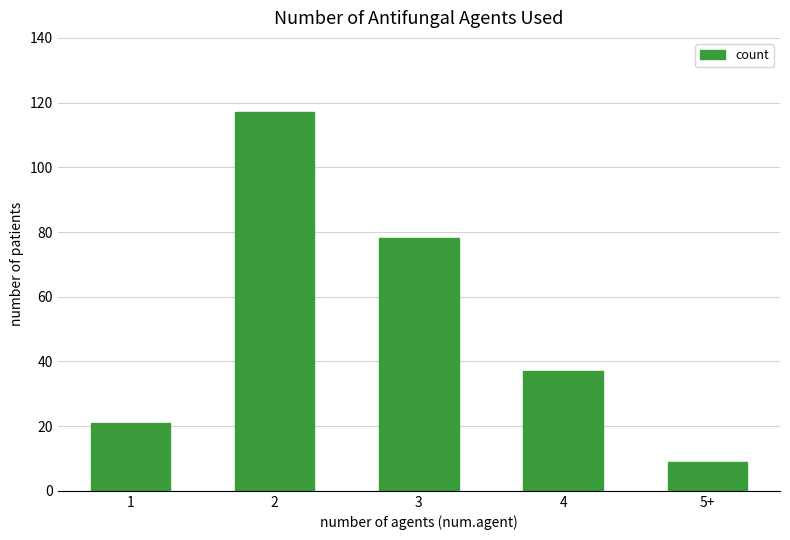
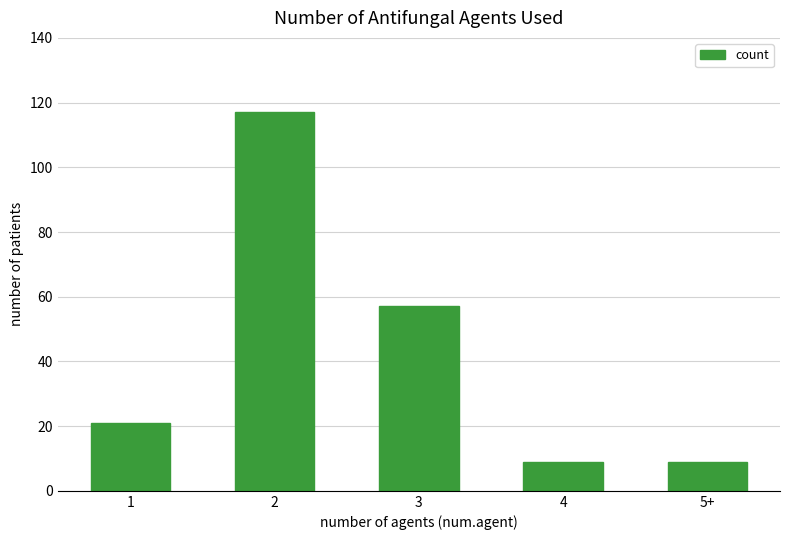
3: 78 -> 57
4: 37 -> 9
